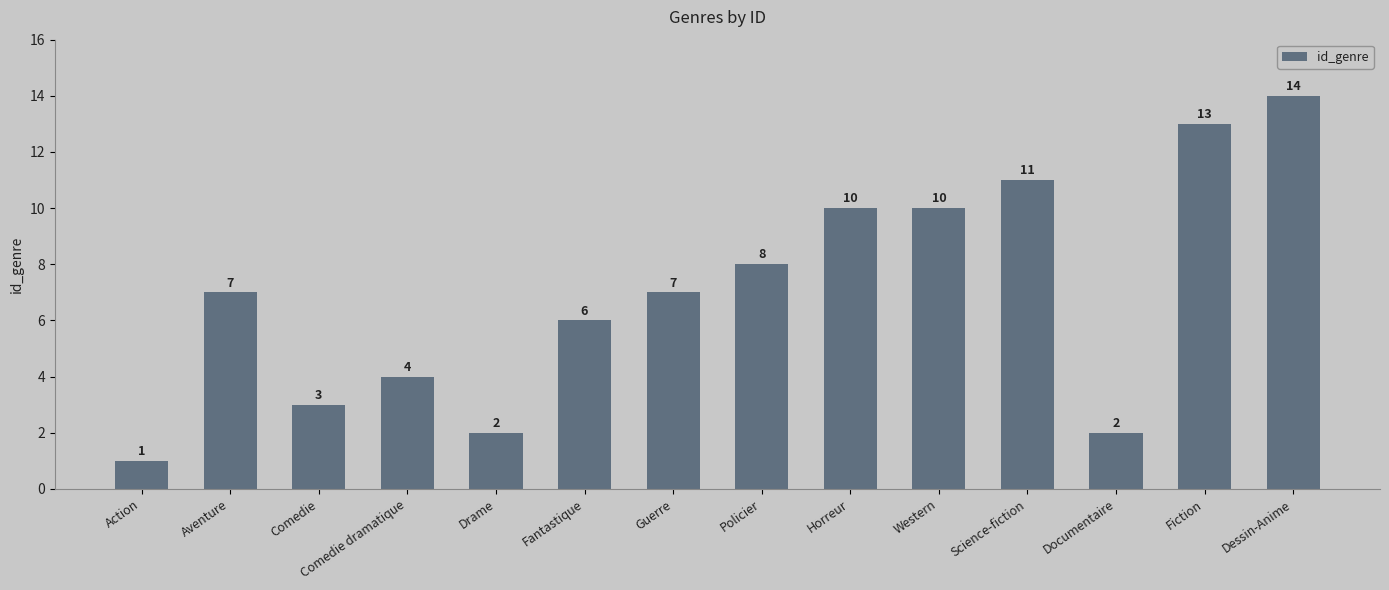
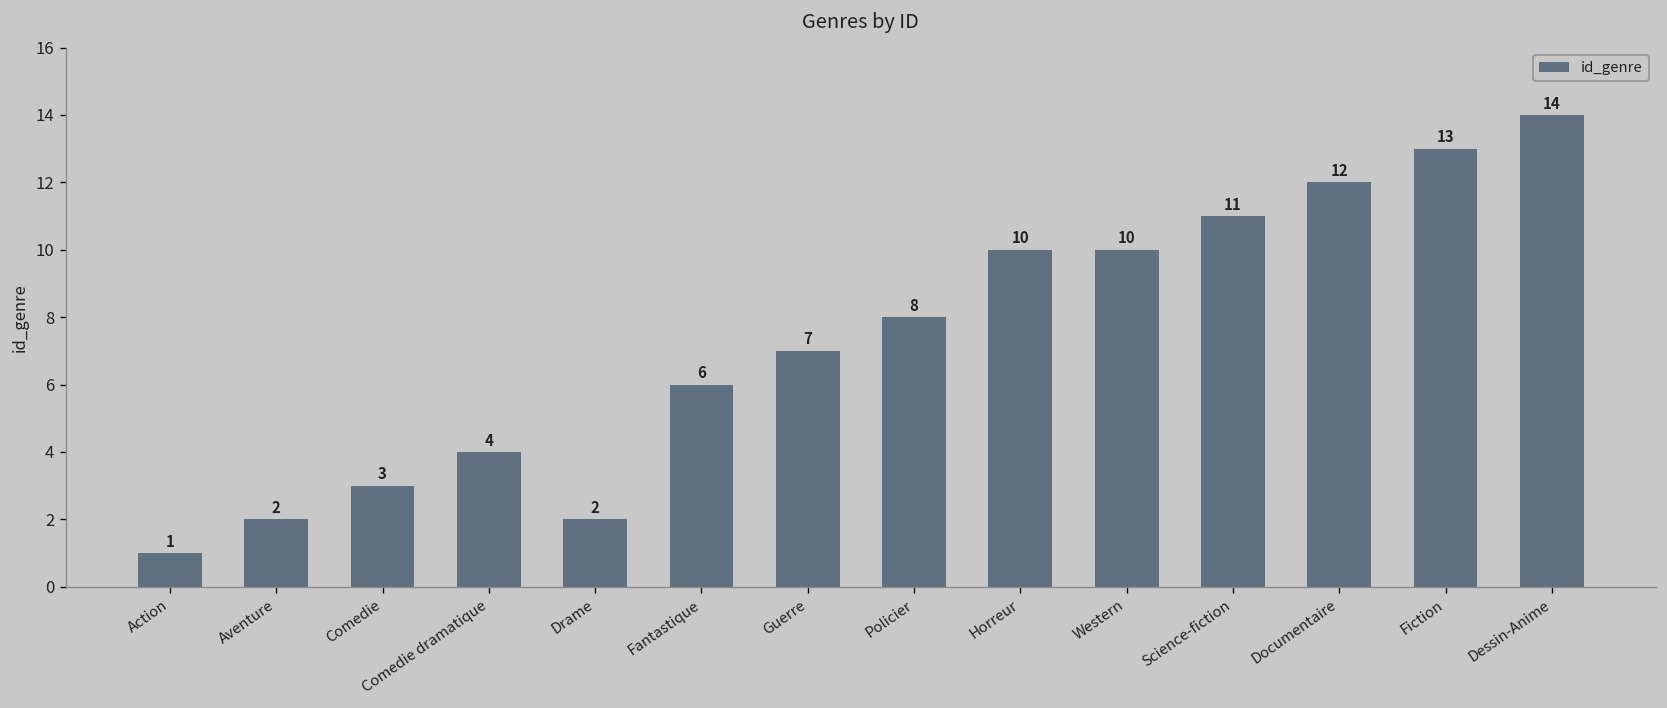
Aventure: 7 -> 2
Documentaire: 2 -> 12
